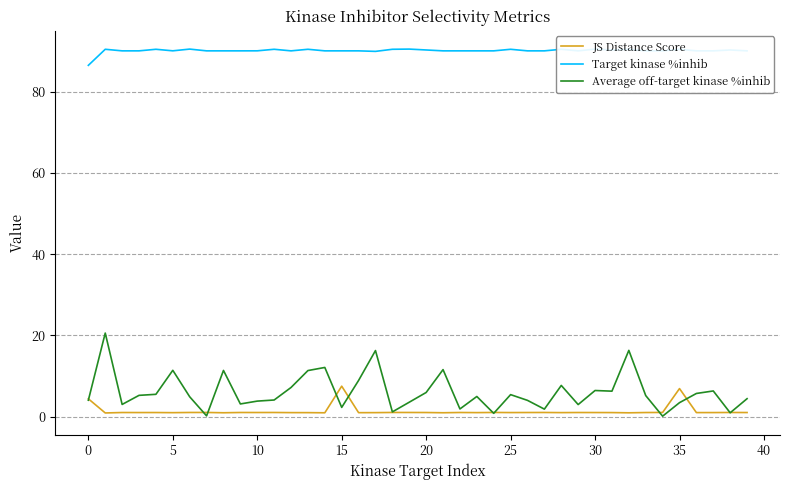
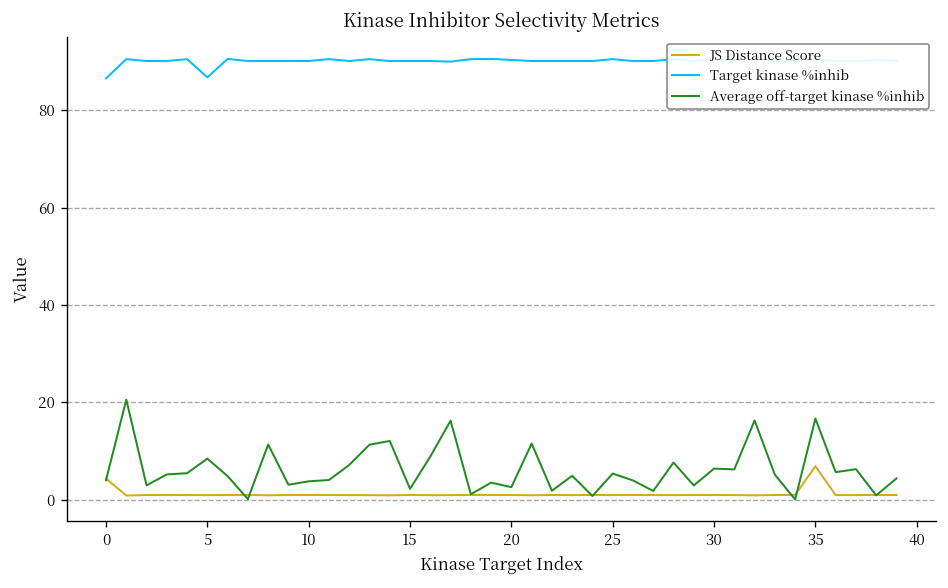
Target kinase %inhib, 5: 90 -> 87
Average off-target kinase %inhib, 5: 11 -> 8
JS Distance Score, 15: 7 -> 1
Average off-target kinase %inhib, 20: 6 -> 3
Average off-target kinase %inhib, 35: 3 -> 17
